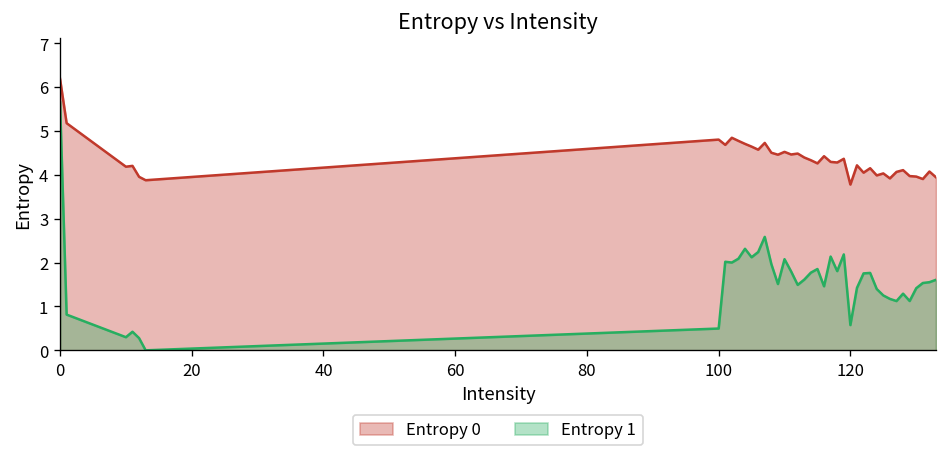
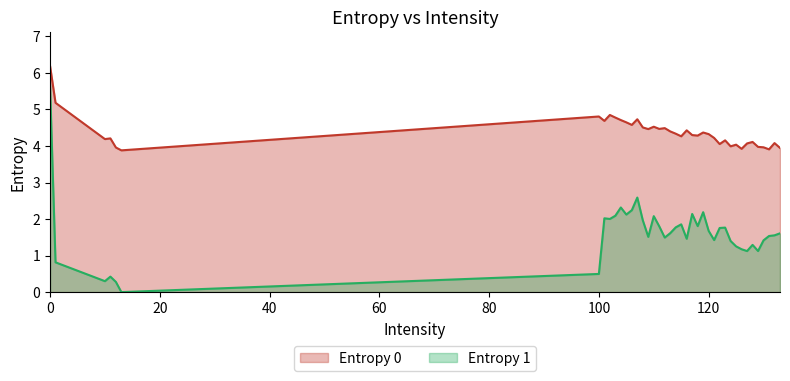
Entropy 0, 120: 3.8 -> 4.3
Entropy 1, 120: 0.6 -> 1.7
